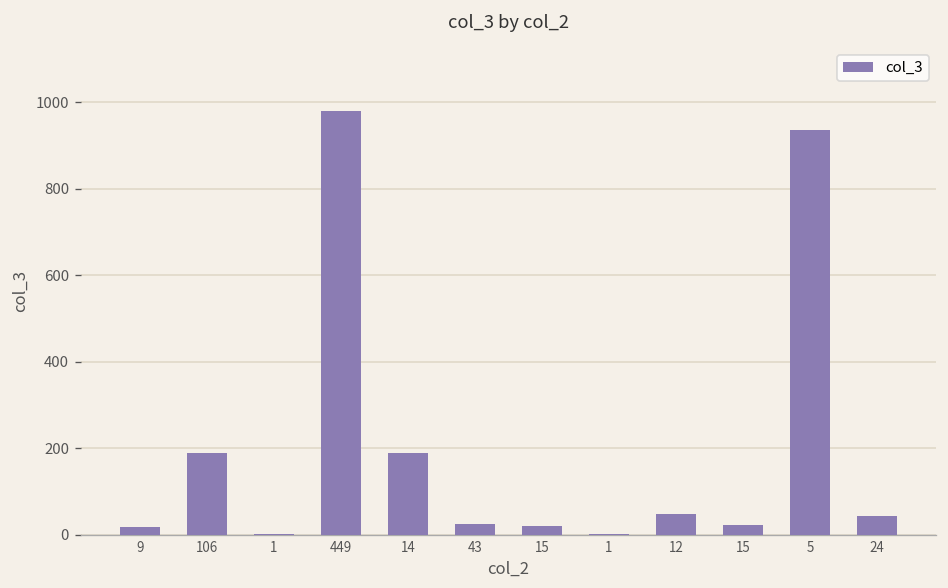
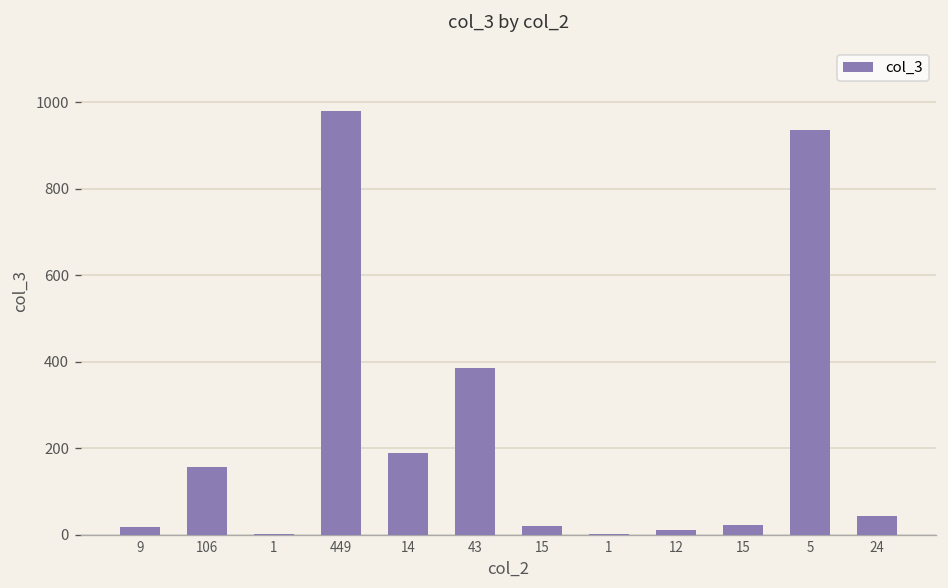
106: 190 -> 160
43: 20 -> 390
12: 50 -> 10
